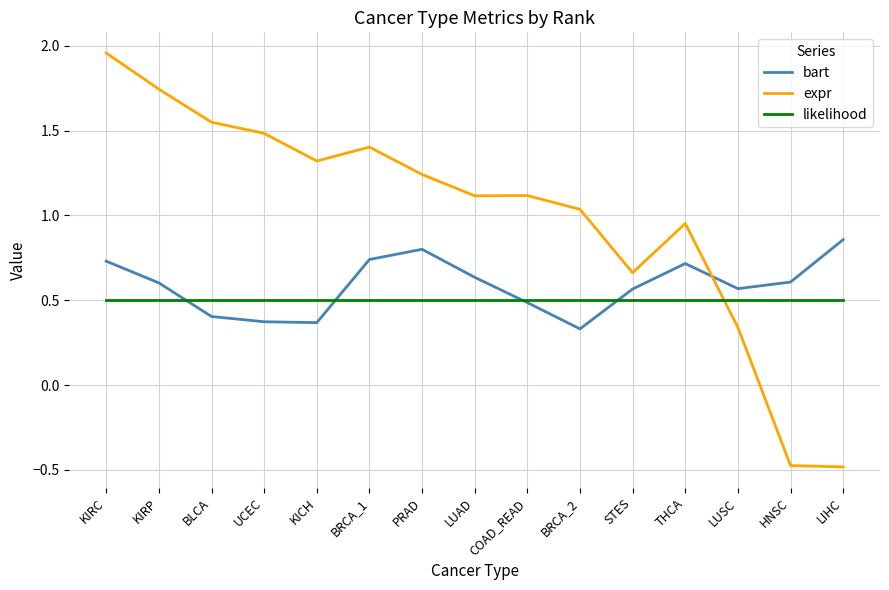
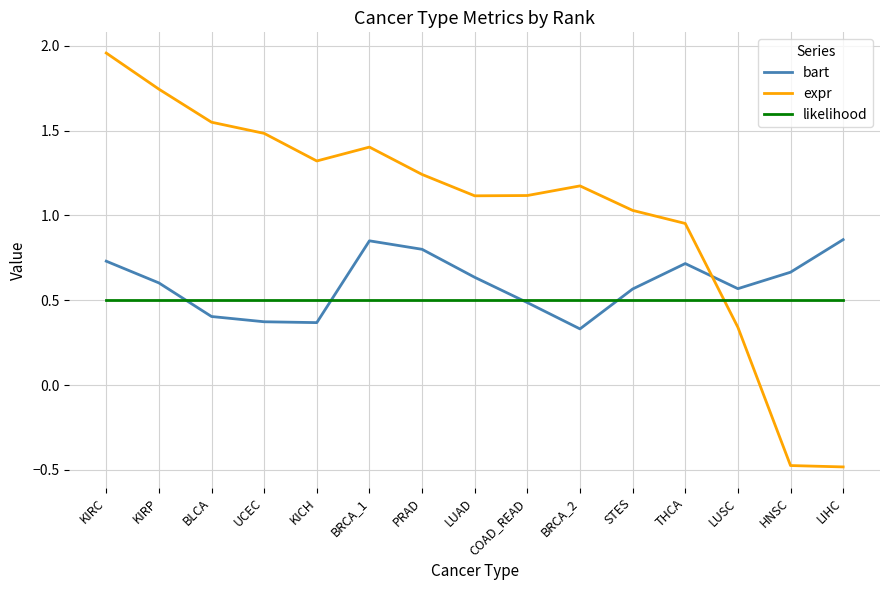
bart, BRCA_1: 0.74 -> 0.85
expr, BRCA_2: 1.04 -> 1.17
expr, STES: 0.66 -> 1.03
bart, HNSC: 0.61 -> 0.67
